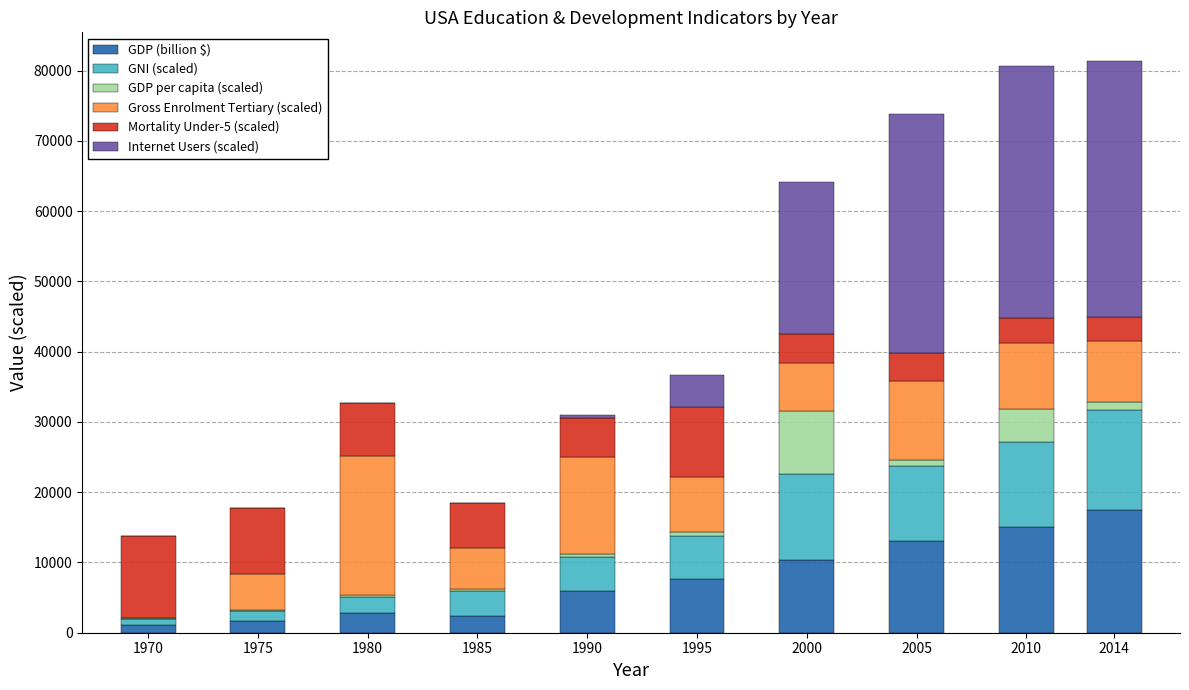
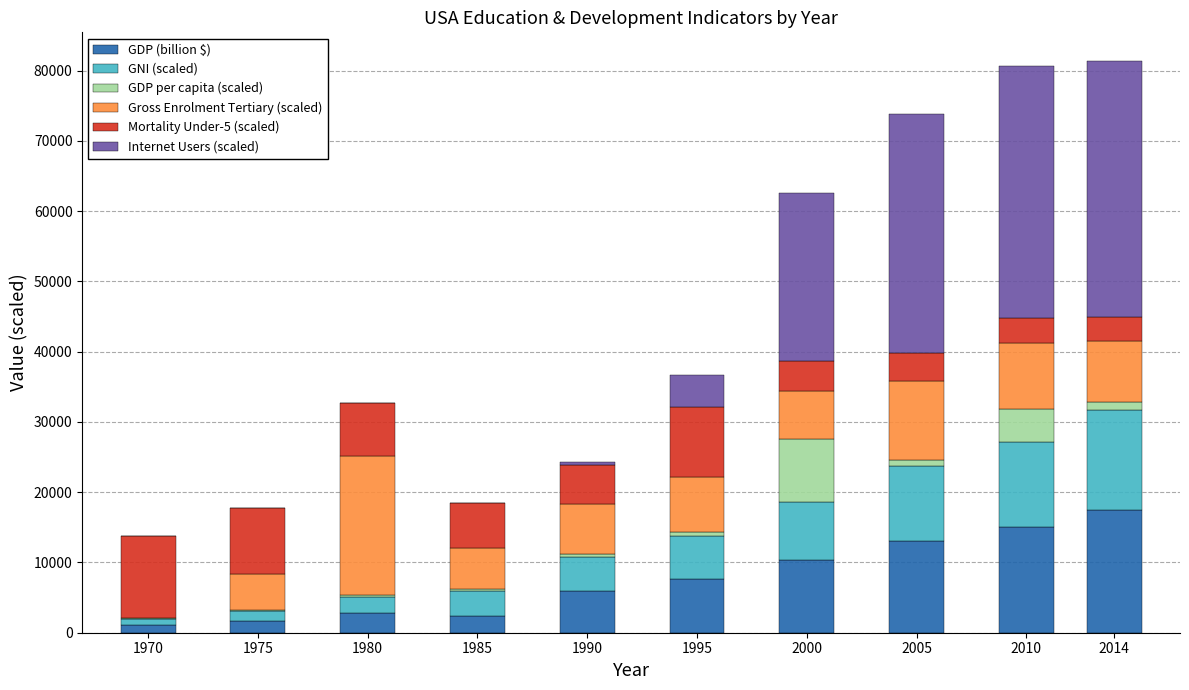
Gross Enrolment Tertiary (scaled), 1990: 14000 -> 7000
GNI (scaled), 2000: 12000 -> 8000
Internet Users (scaled), 2000: 22000 -> 24000
